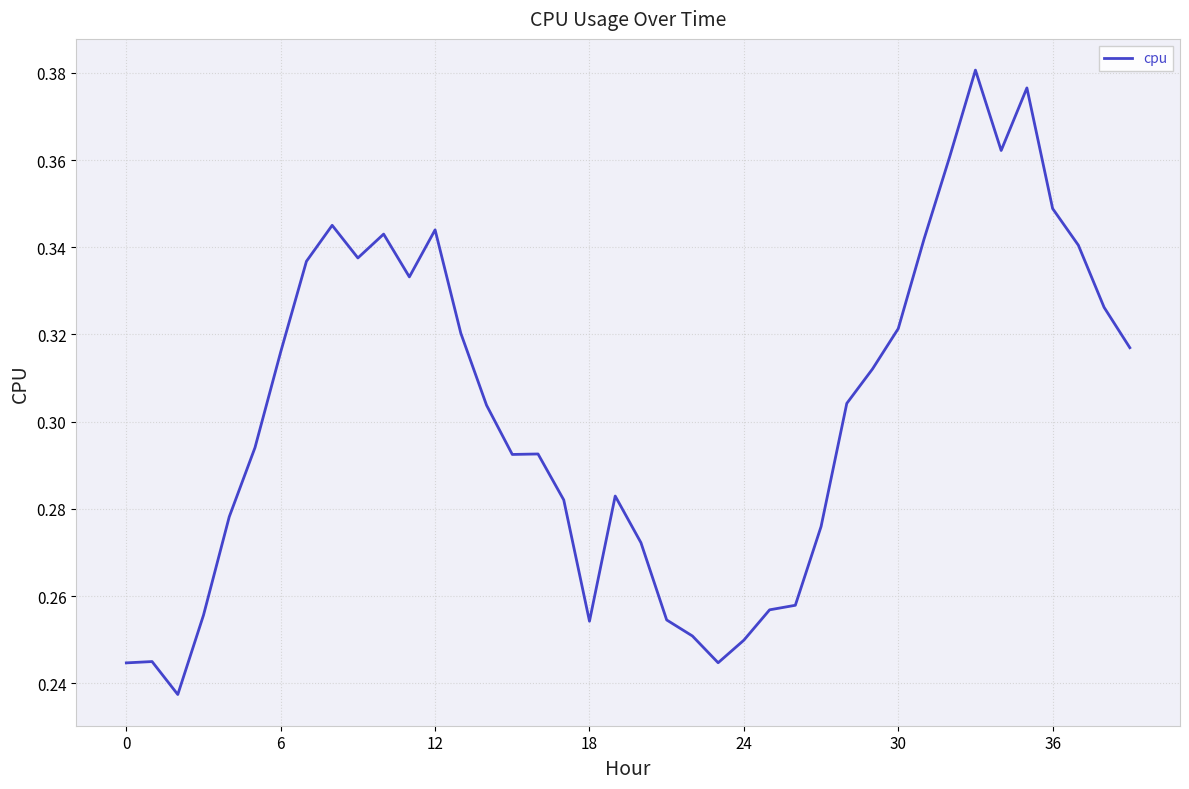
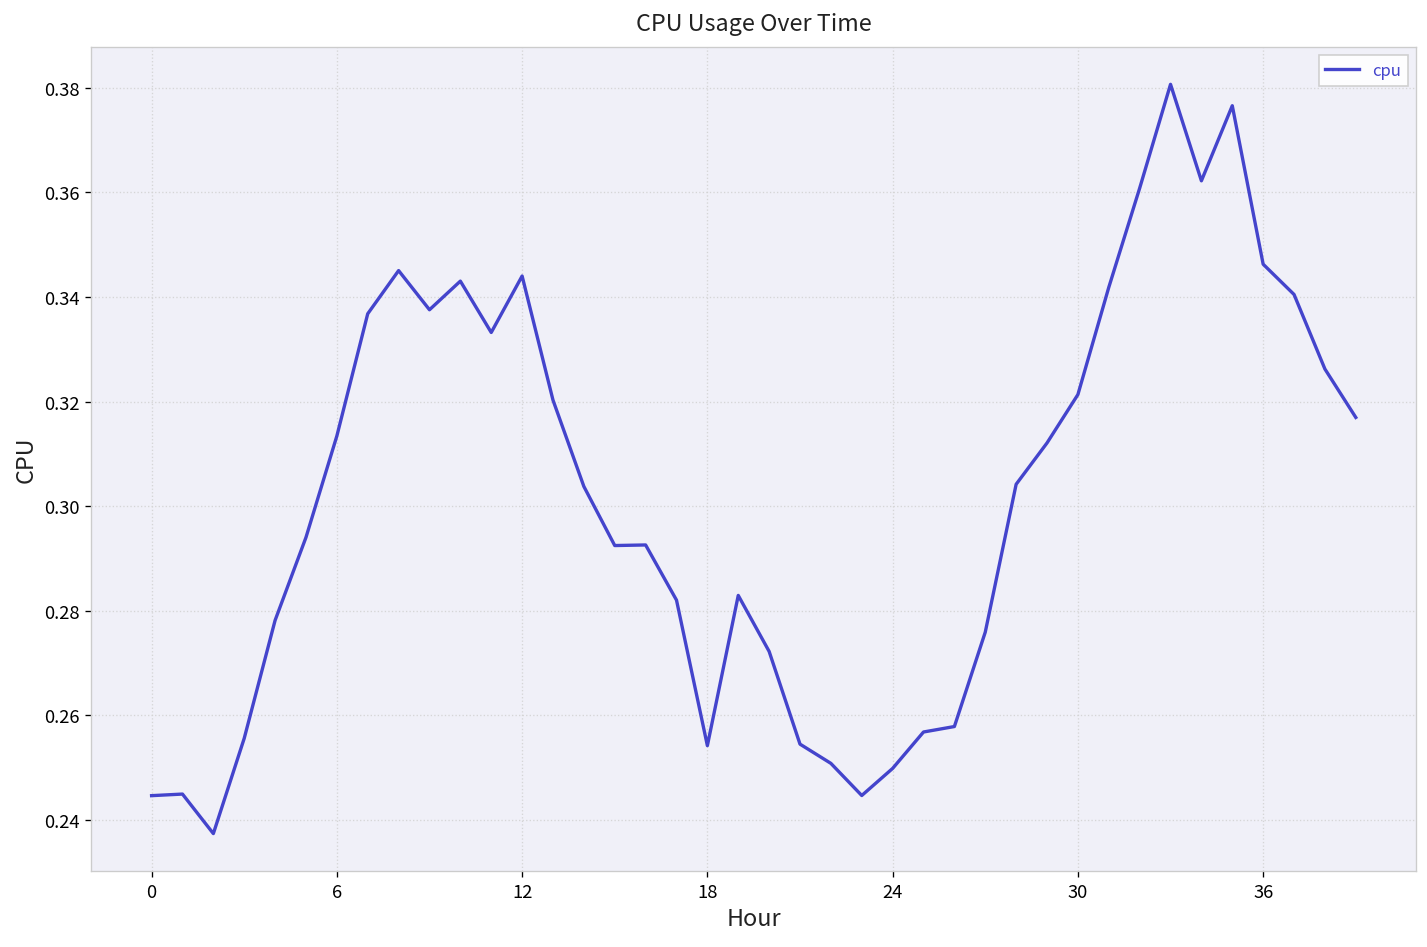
6: 0.316 -> 0.313
36: 0.349 -> 0.346
